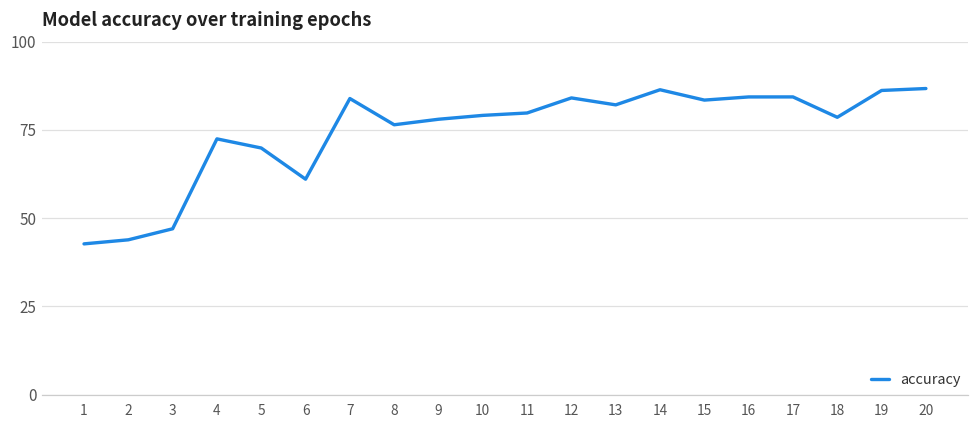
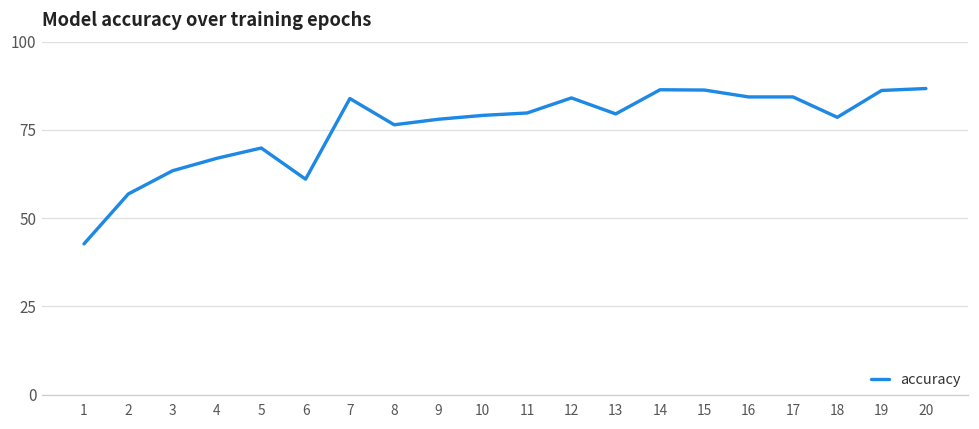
2: 44 -> 57
3: 47 -> 63
4: 72 -> 67
13: 82 -> 80
15: 83 -> 86
